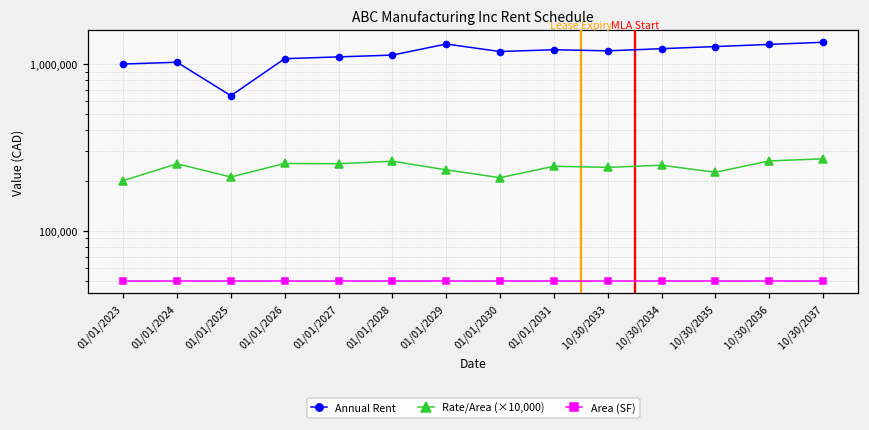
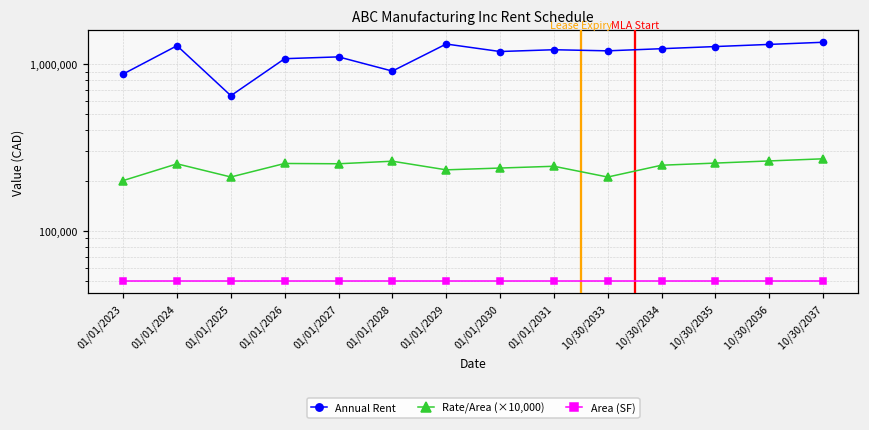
Annual Rent, 01/01/2023: 1,000,000 -> 900,000
Annual Rent, 01/01/2024: 1,000,000 -> 1,300,000
Annual Rent, 01/01/2028: 1,100,000 -> 900,000
Rate/Area (×10,000), 01/01/2030: 210,000 -> 240,000
Rate/Area (×10,000), 10/30/2033: 240,000 -> 210,000
Rate/Area (×10,000), 10/30/2035: 220,000 -> 250,000
